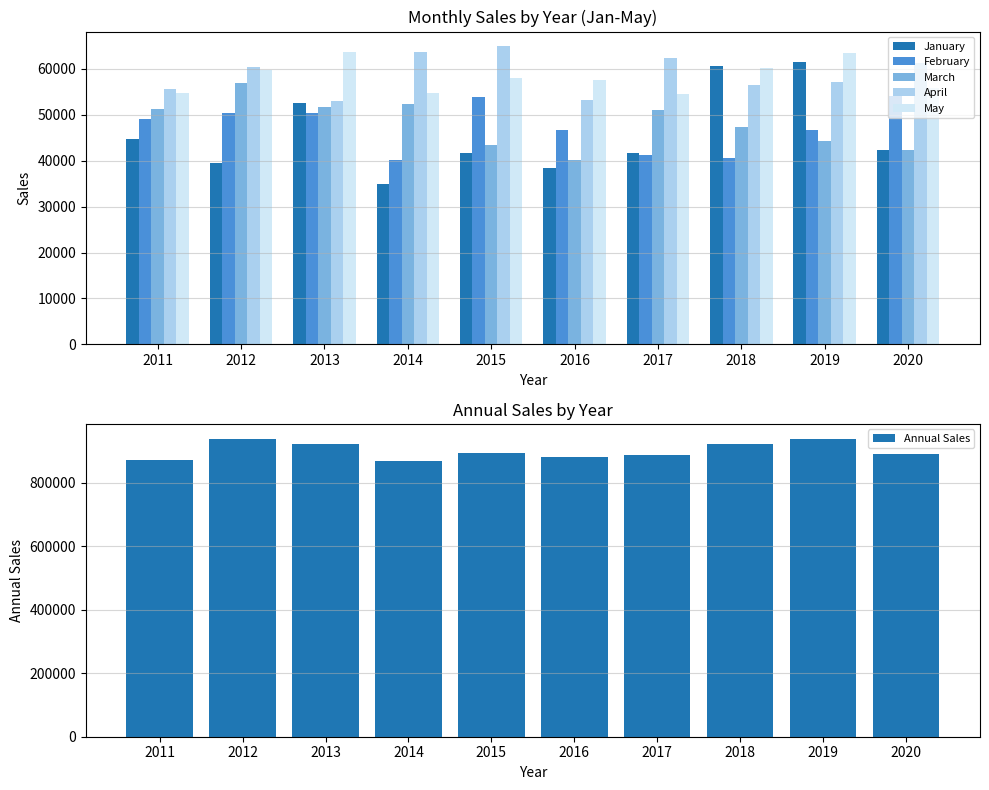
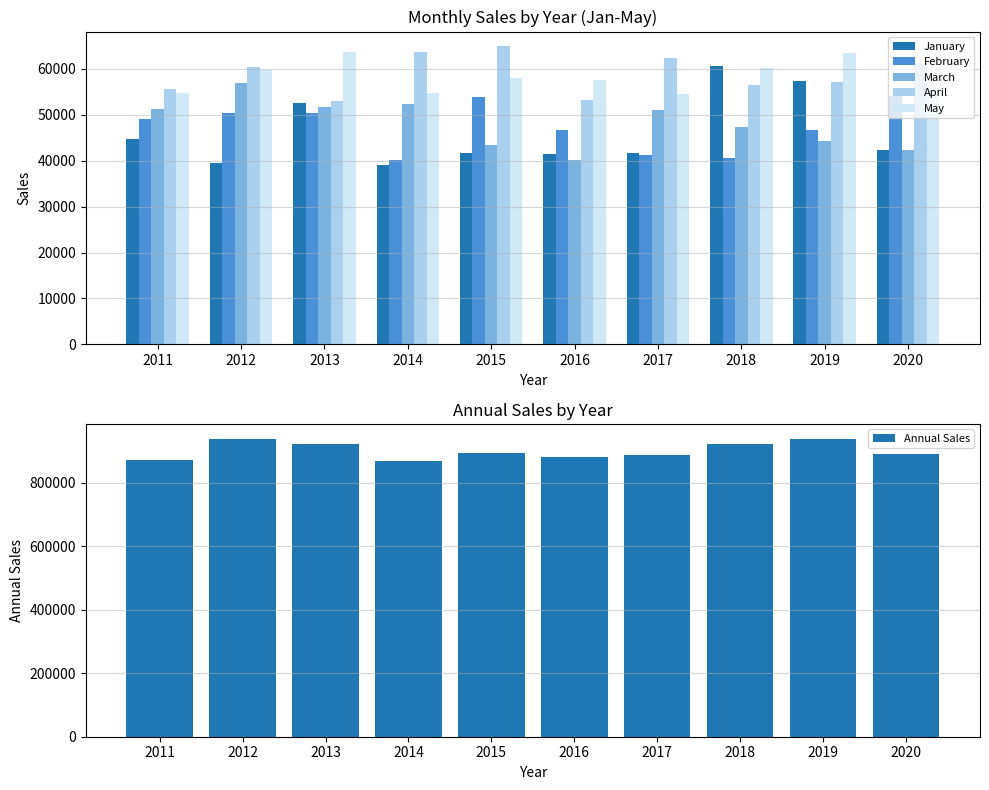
Monthly Sales by Year (Jan-May), January, 2014: 35000 -> 39000
Monthly Sales by Year (Jan-May), January, 2016: 38000 -> 41000
Monthly Sales by Year (Jan-May), January, 2019: 61000 -> 57000
